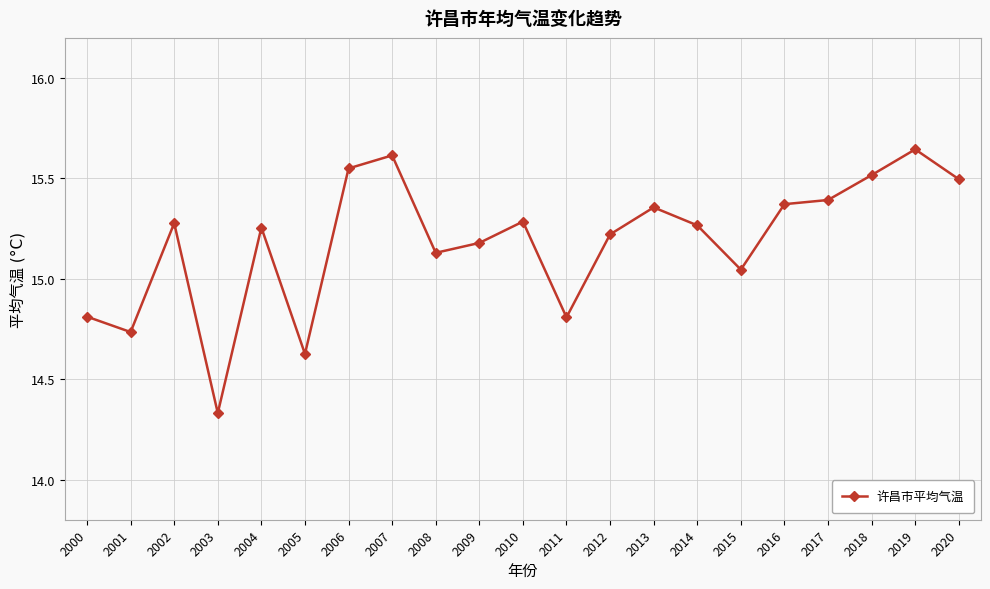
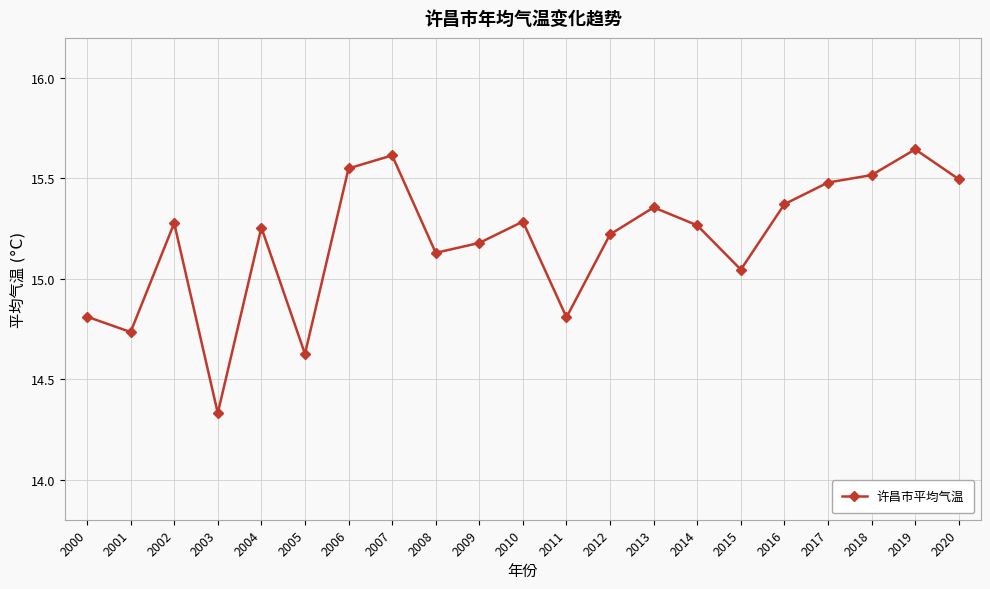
2017: 15.39 -> 15.48
